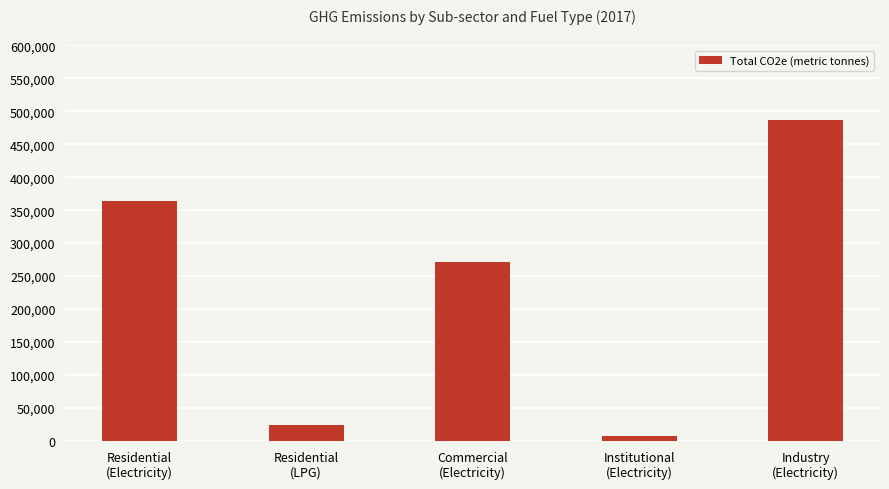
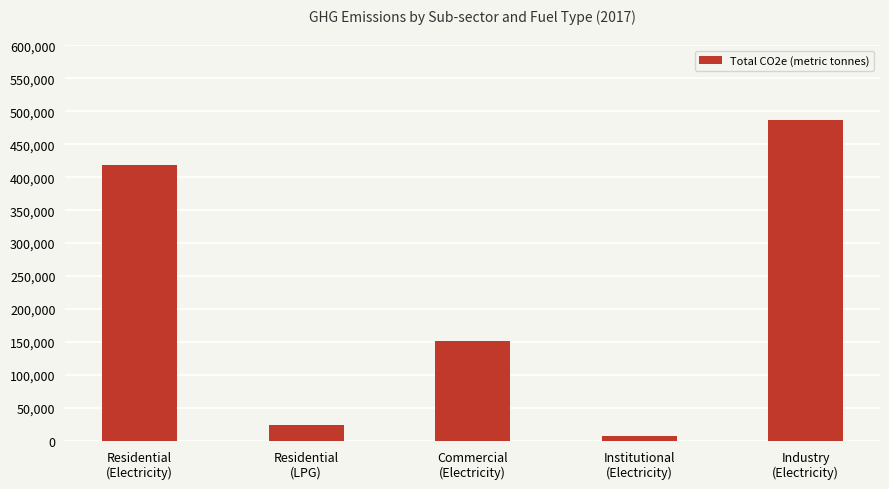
Residential (Electricity): 360,000 -> 420,000
Commercial (Electricity): 270,000 -> 150,000
